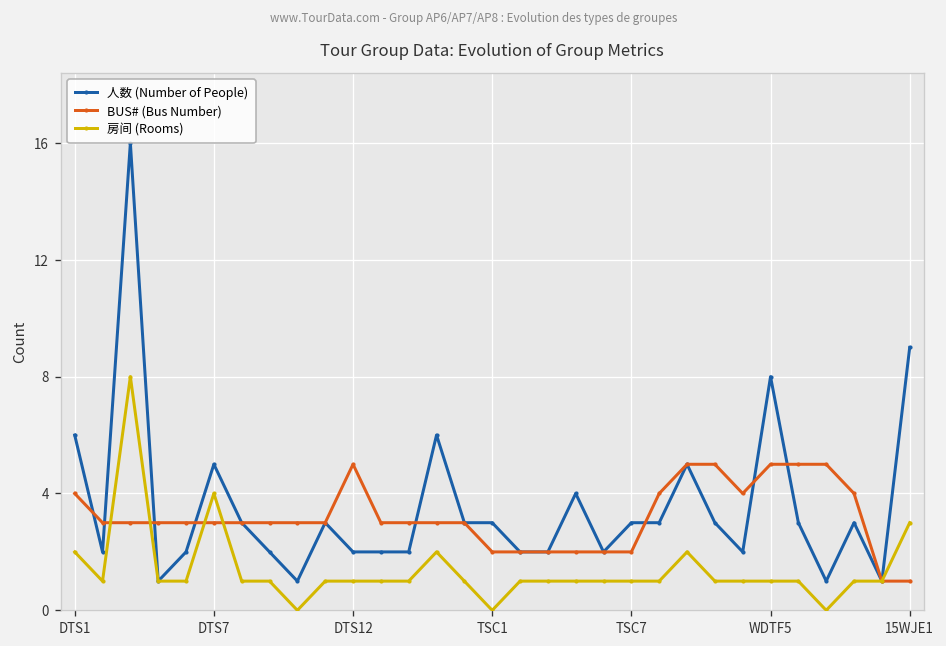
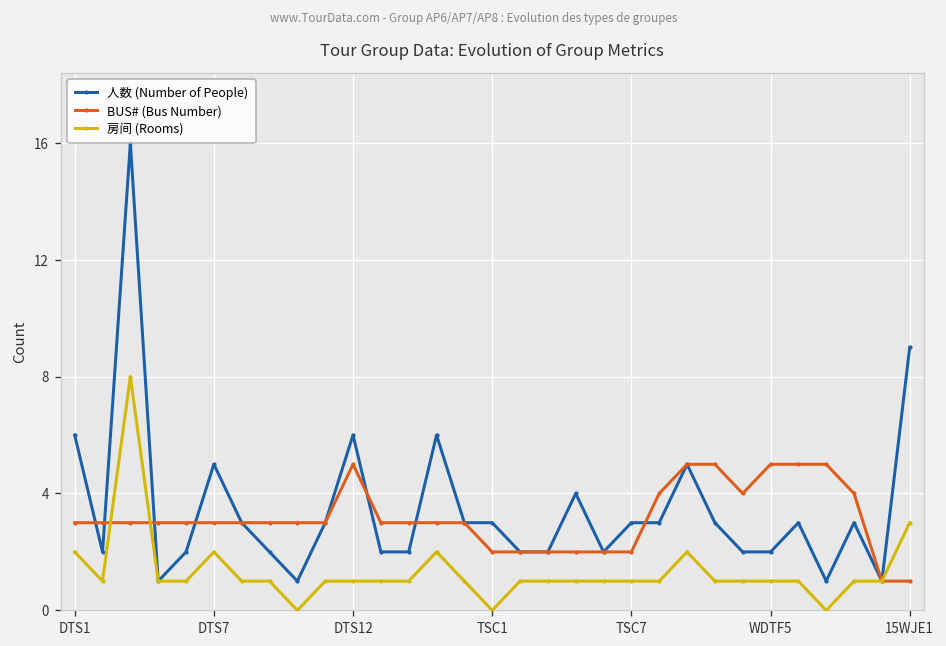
BUS# (Bus Number), DTS1: 4 -> 3
房间 (Rooms), DTS7: 4 -> 2
人数 (Number of People), DTS12: 2 -> 6
人数 (Number of People), WDTF5: 8 -> 2
